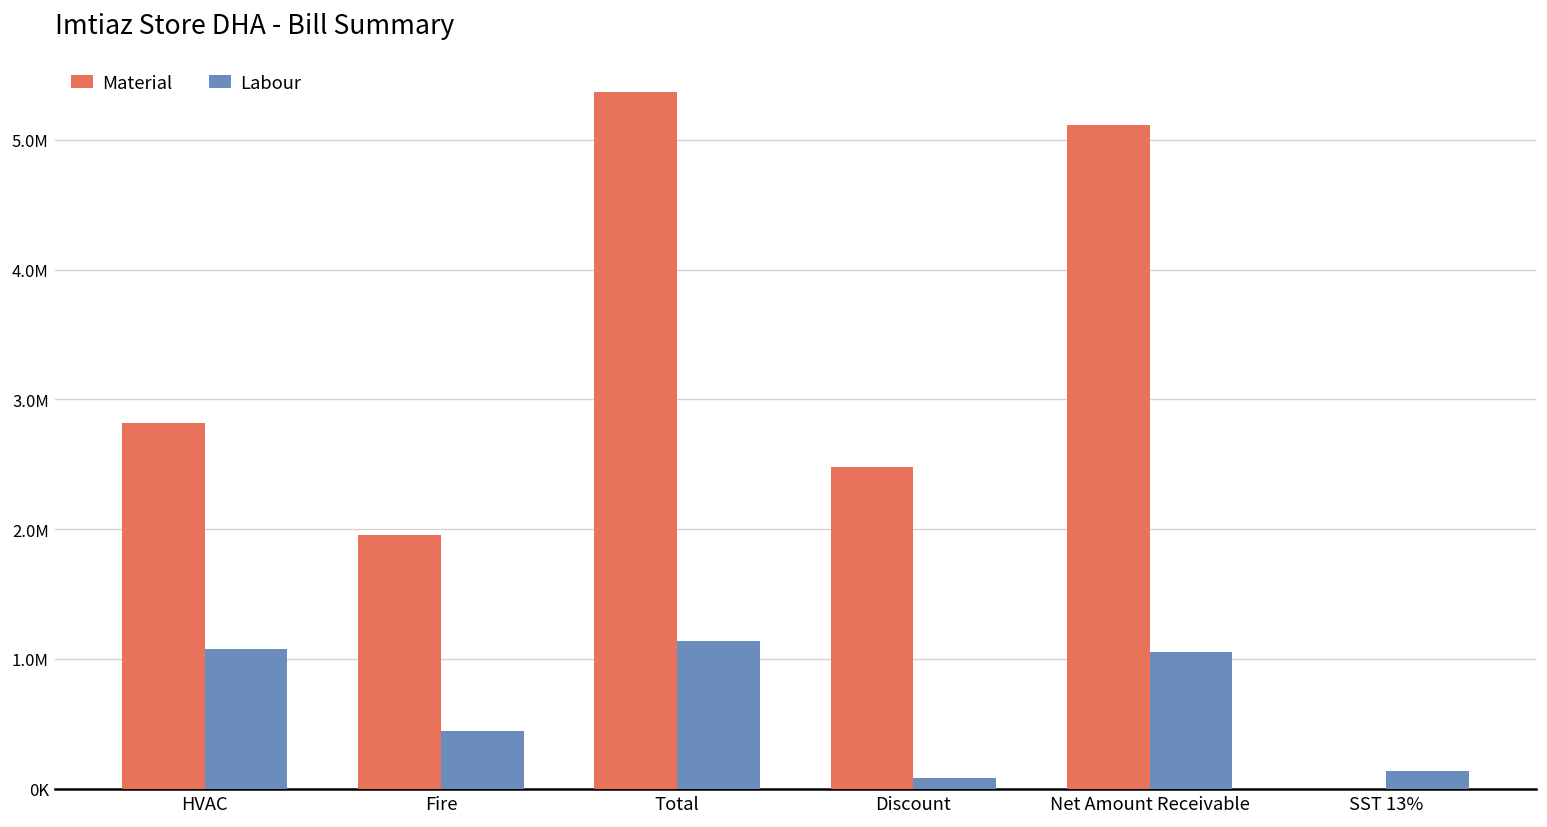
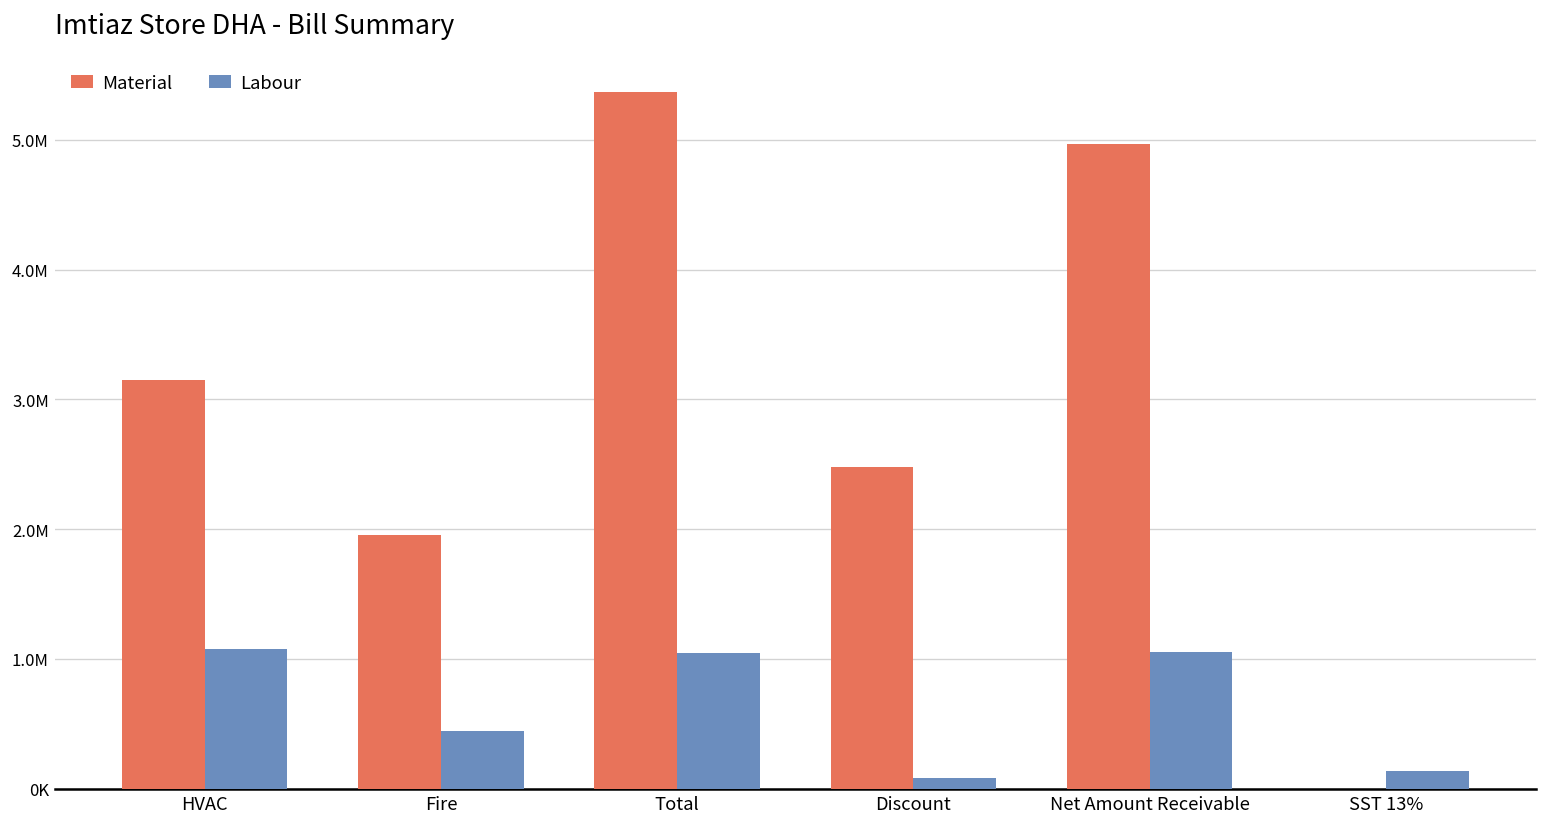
Material, HVAC: 2820000 -> 3150000
Labour, Total: 1140000 -> 1050000
Material, Net Amount Receivable: 5110000 -> 4970000
